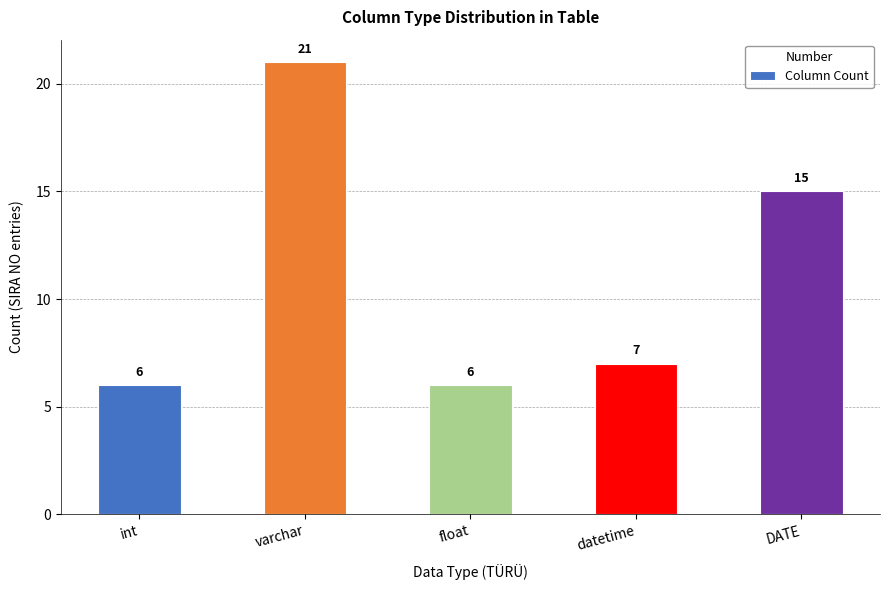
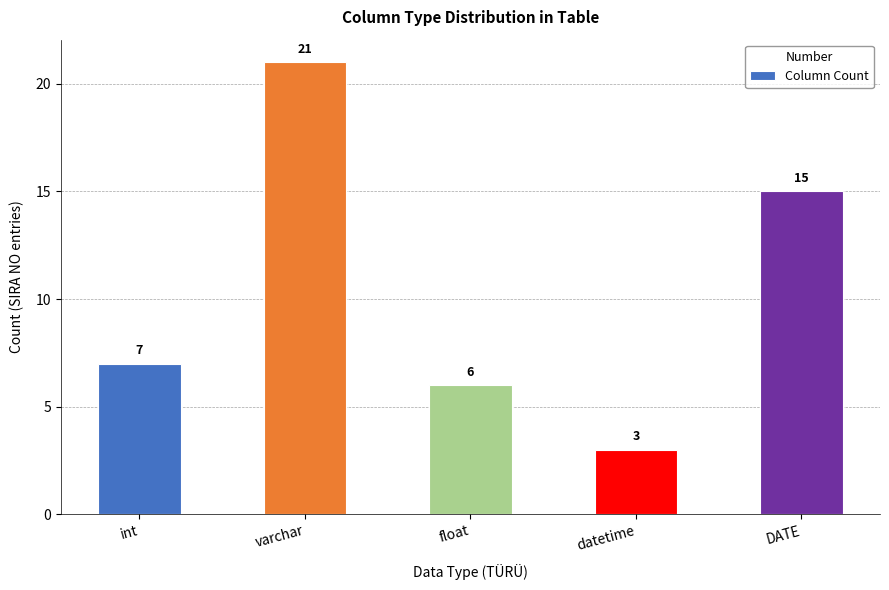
int: 6 -> 7
datetime: 7 -> 3
